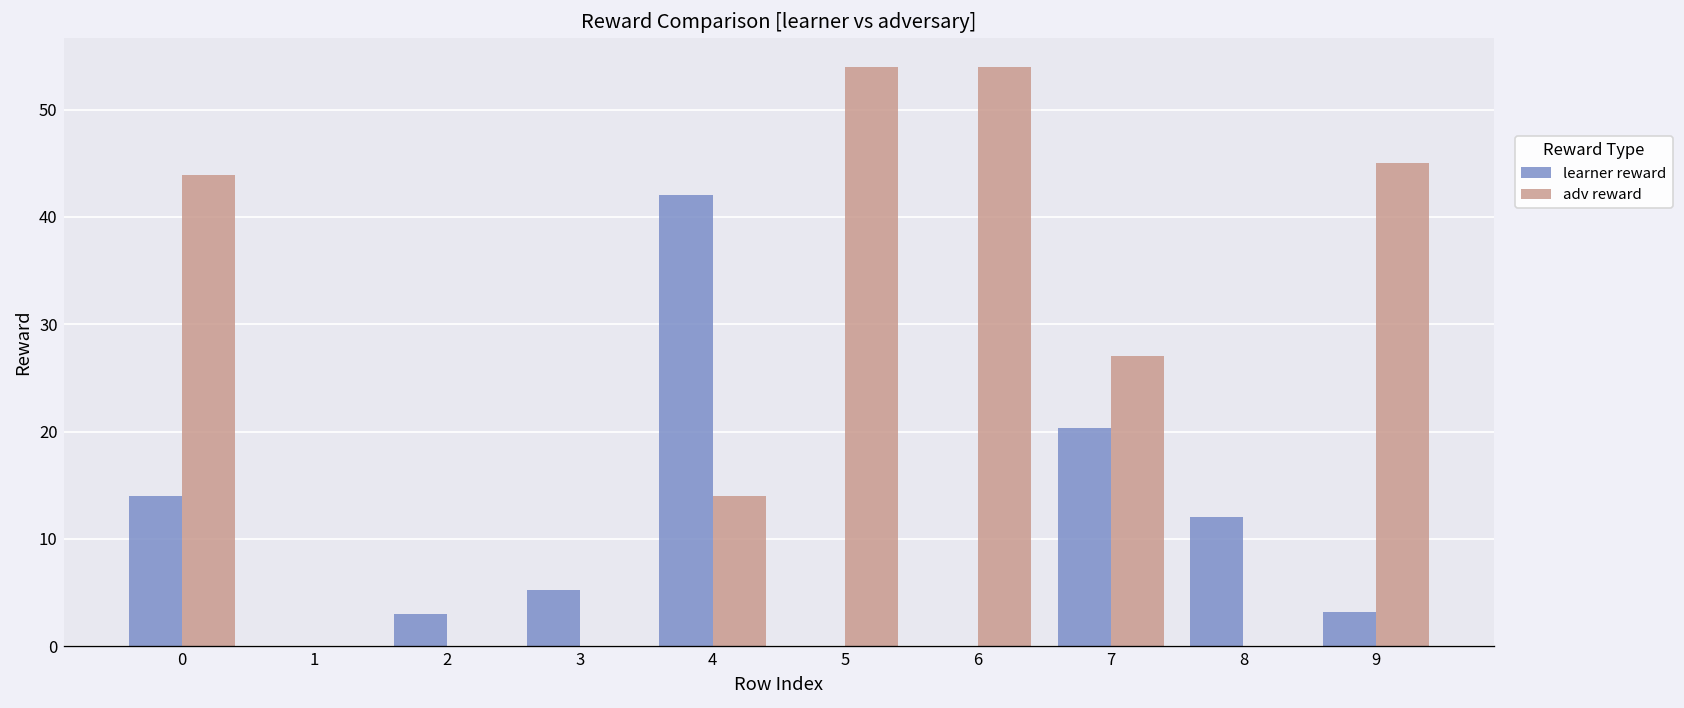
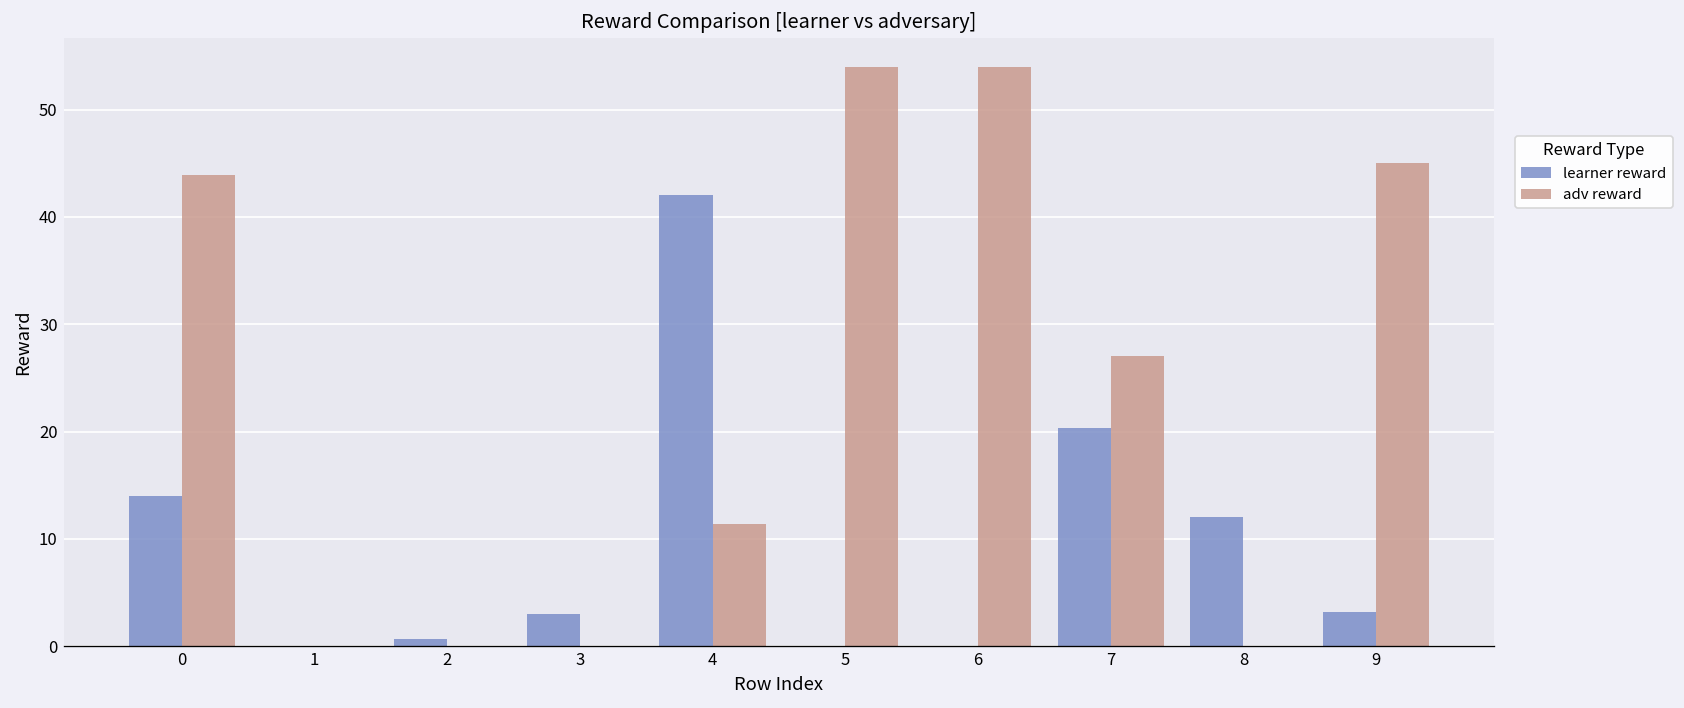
learner reward, 2: 3 -> 1
learner reward, 3: 5 -> 3
adv reward, 4: 14 -> 11
